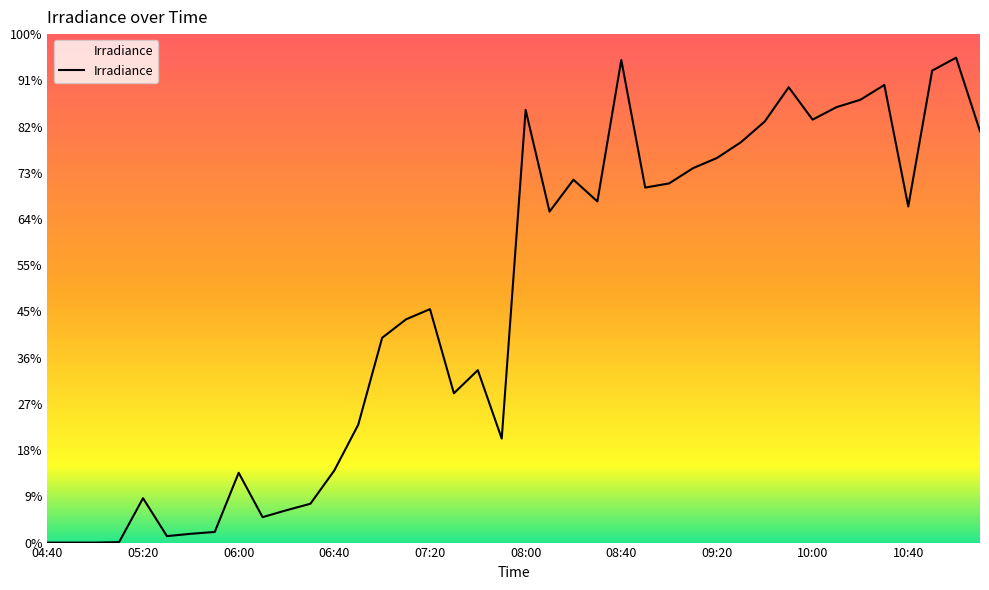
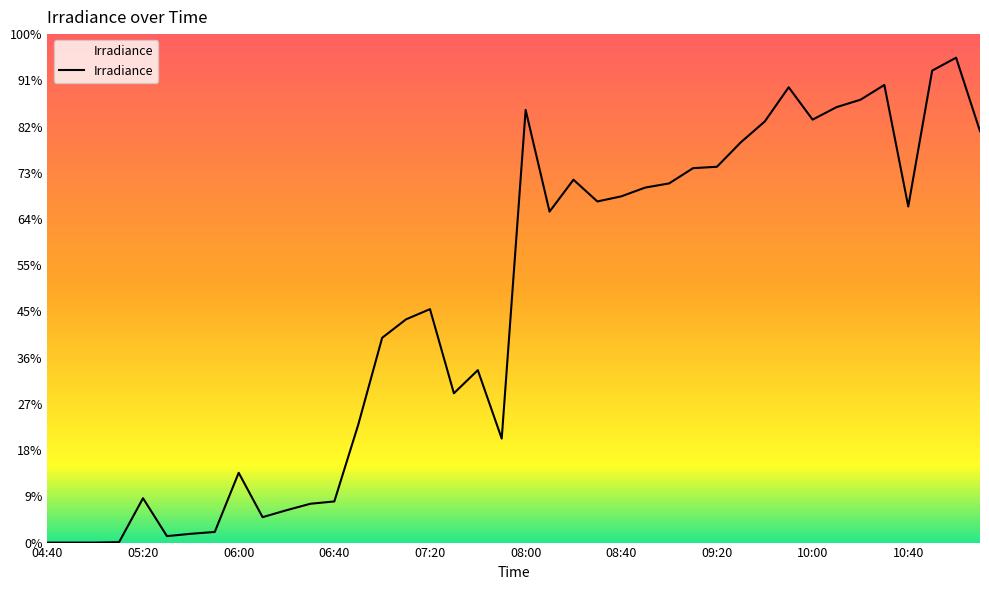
06:40: 14% -> 8%
08:40: 95% -> 68%
09:20: 76% -> 74%
